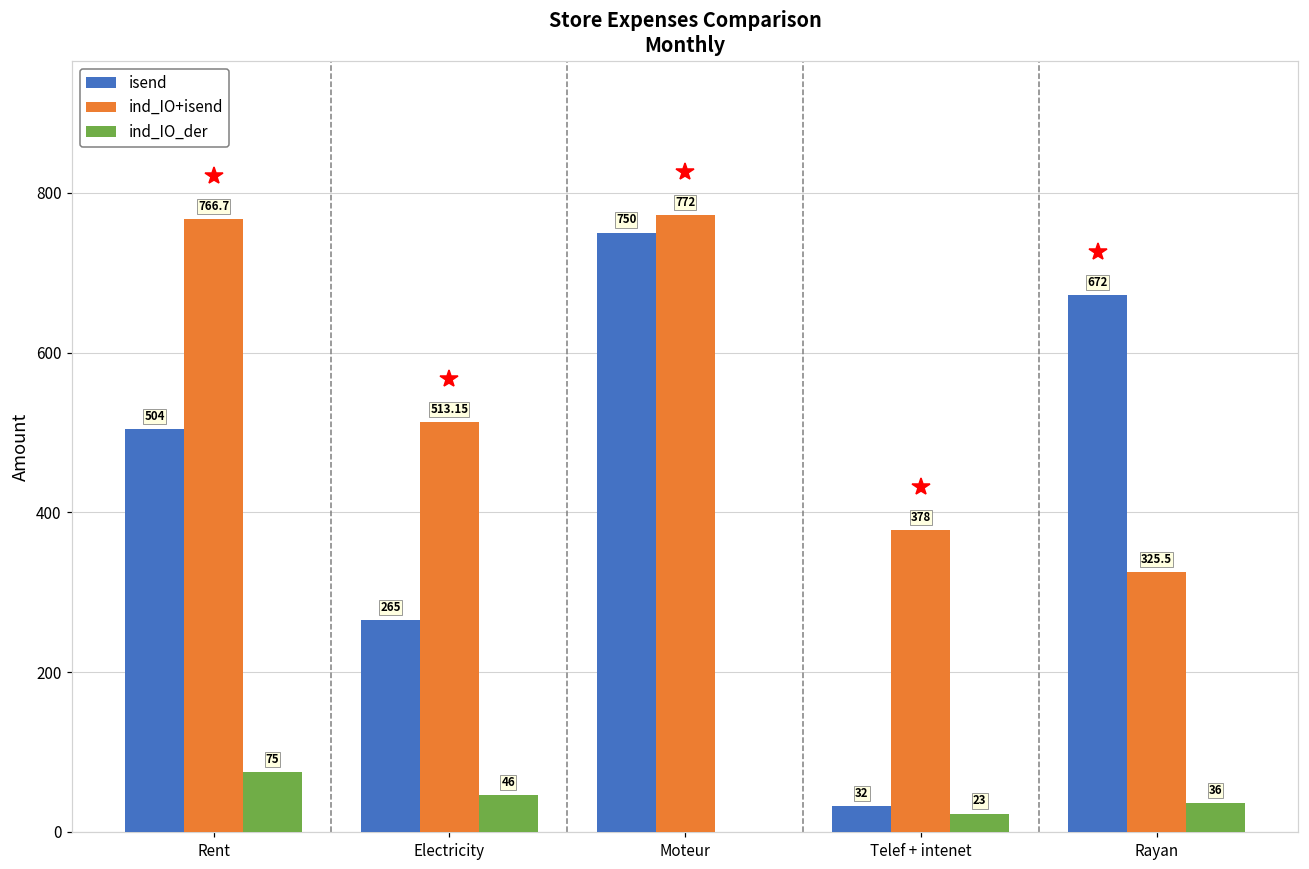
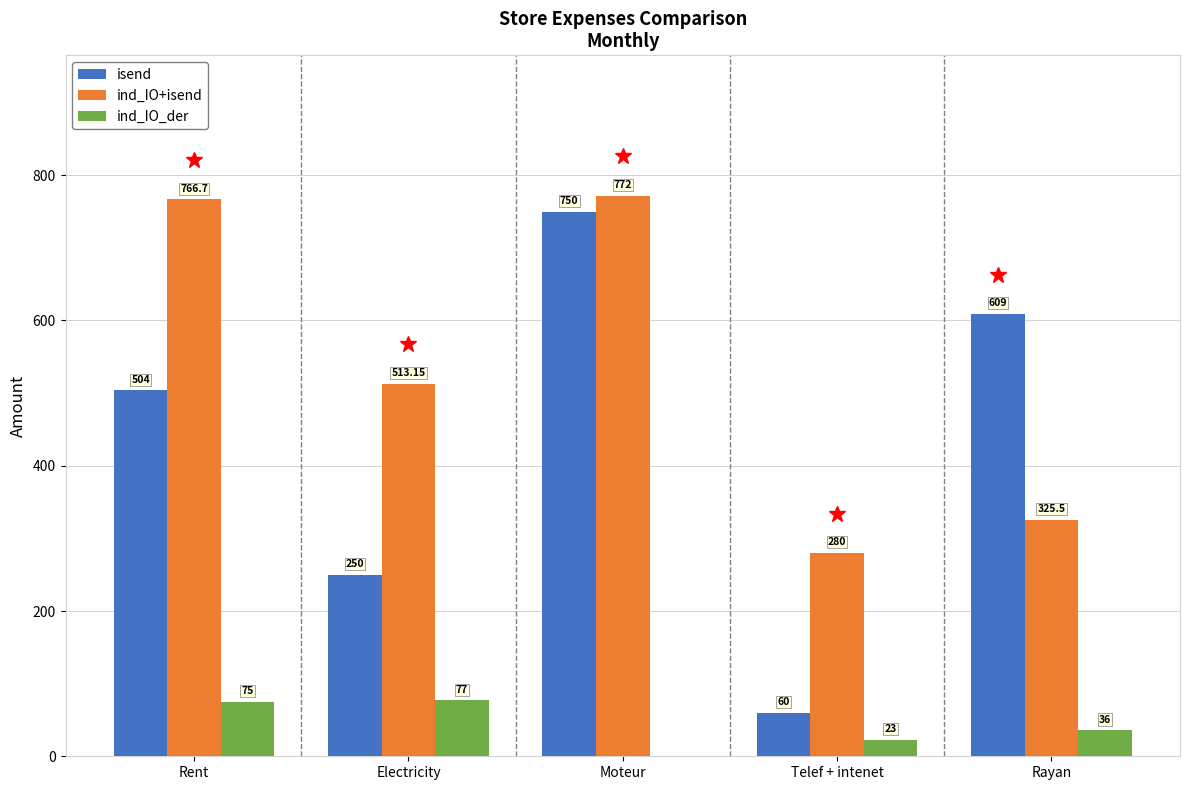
isend, Electricity: 265 -> 250
ind_IO_der, Electricity: 46 -> 77
isend, Telef + intenet: 32 -> 60
ind_IO+isend, Telef + intenet: 378 -> 280
isend, Rayan: 672 -> 609
